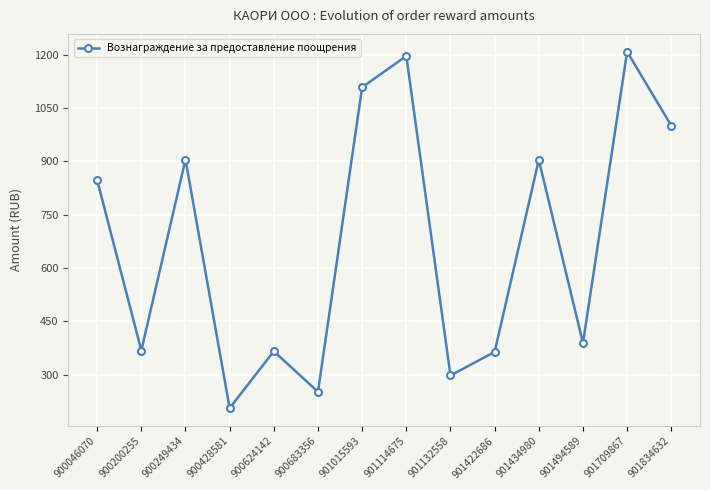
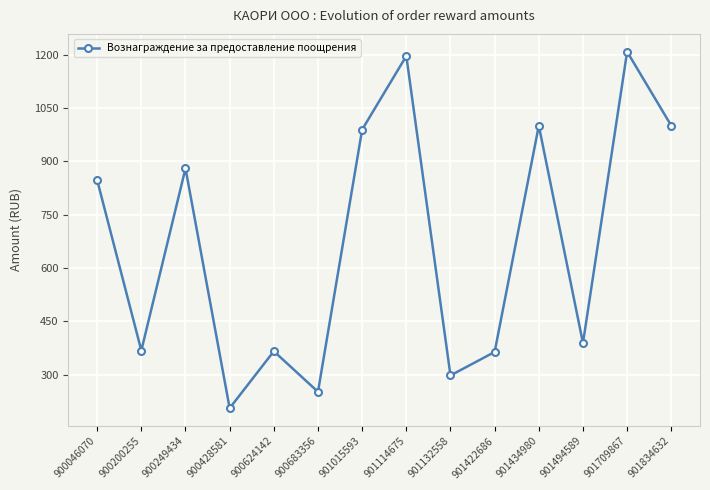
900249434: 910 -> 880
901015593: 1110 -> 990
901434980: 900 -> 1000
